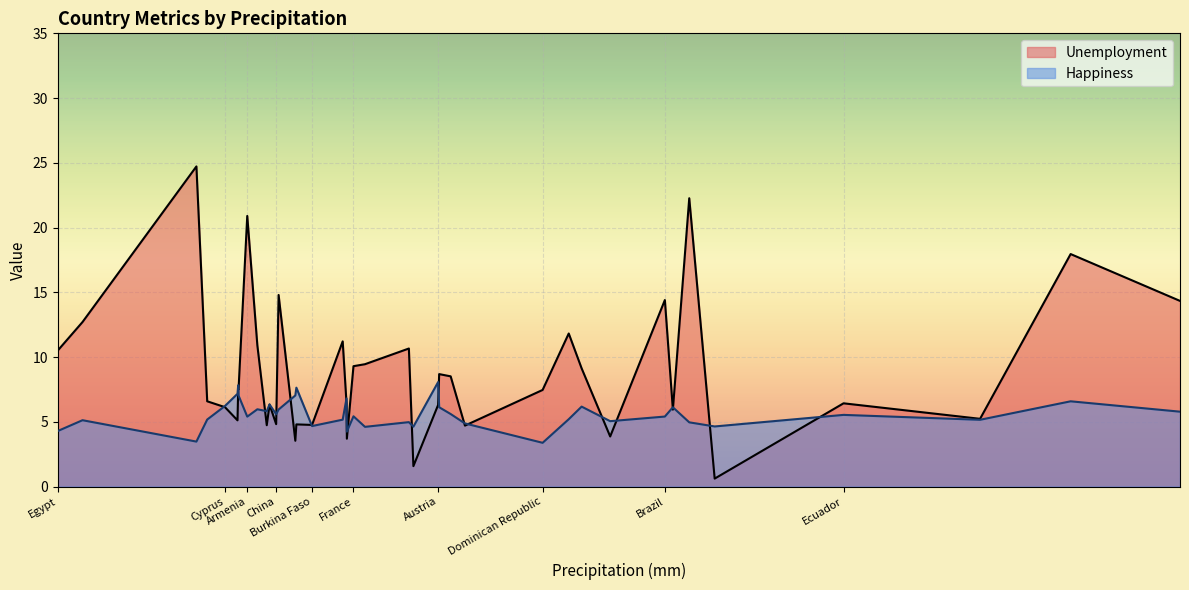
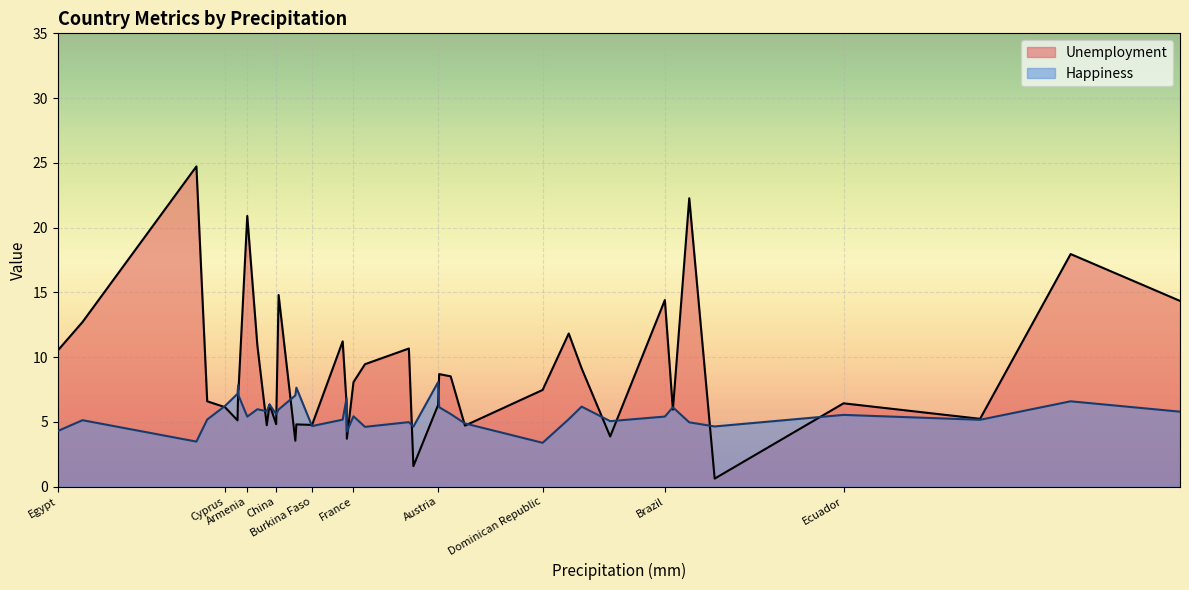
Unemployment, France: 9.3 -> 8.1
